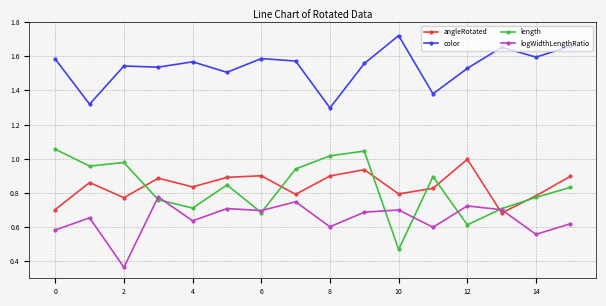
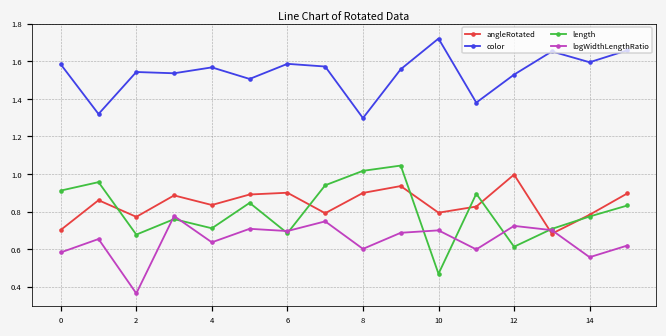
length, 0: 1.06 -> 0.91
length, 2: 0.98 -> 0.68
